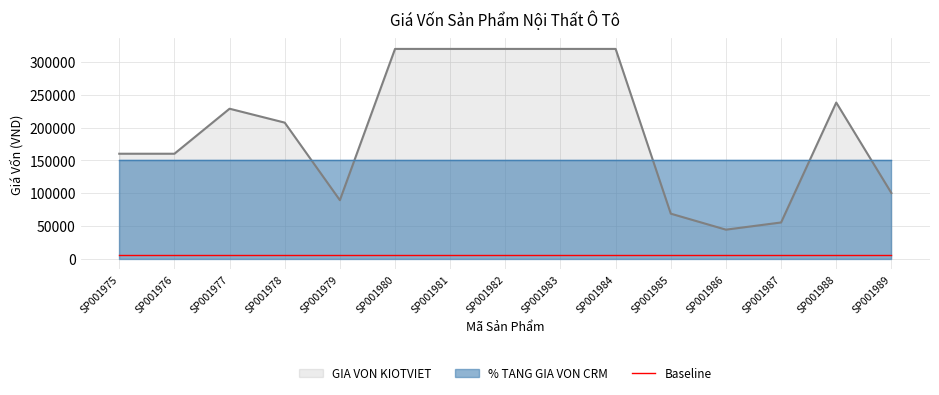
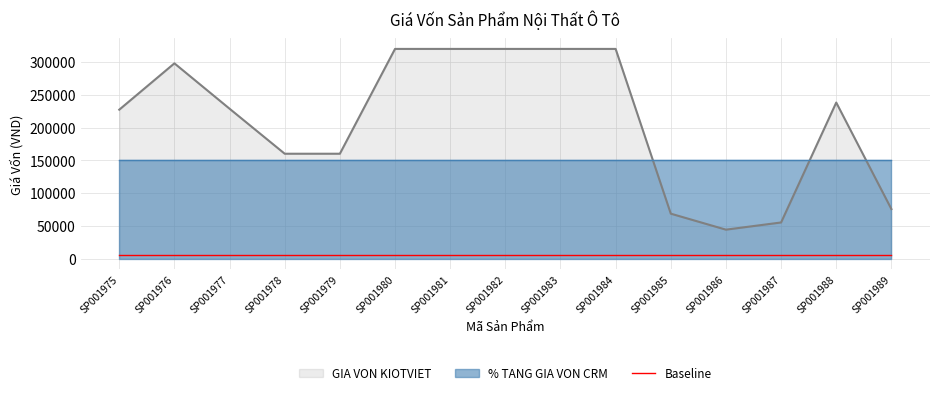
GIA VON KIOTVIET, SP001975: 160000 -> 230000
GIA VON KIOTVIET, SP001976: 160000 -> 300000
GIA VON KIOTVIET, SP001978: 210000 -> 160000
GIA VON KIOTVIET, SP001979: 90000 -> 160000
GIA VON KIOTVIET, SP001989: 100000 -> 80000
